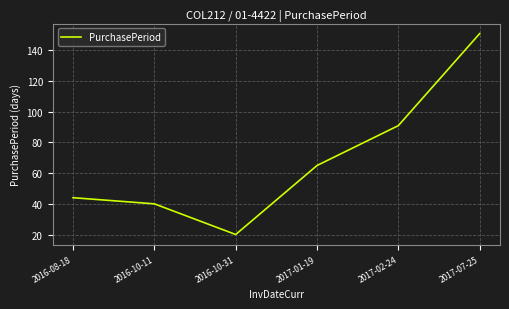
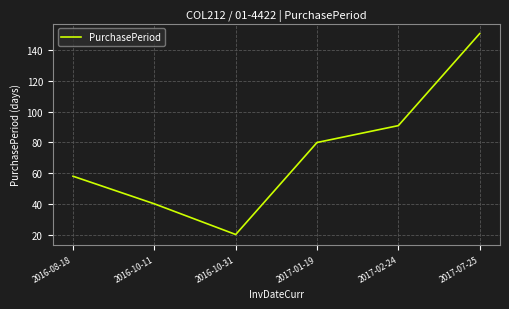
2016-08-18: 44 -> 58
2017-01-19: 65 -> 80
